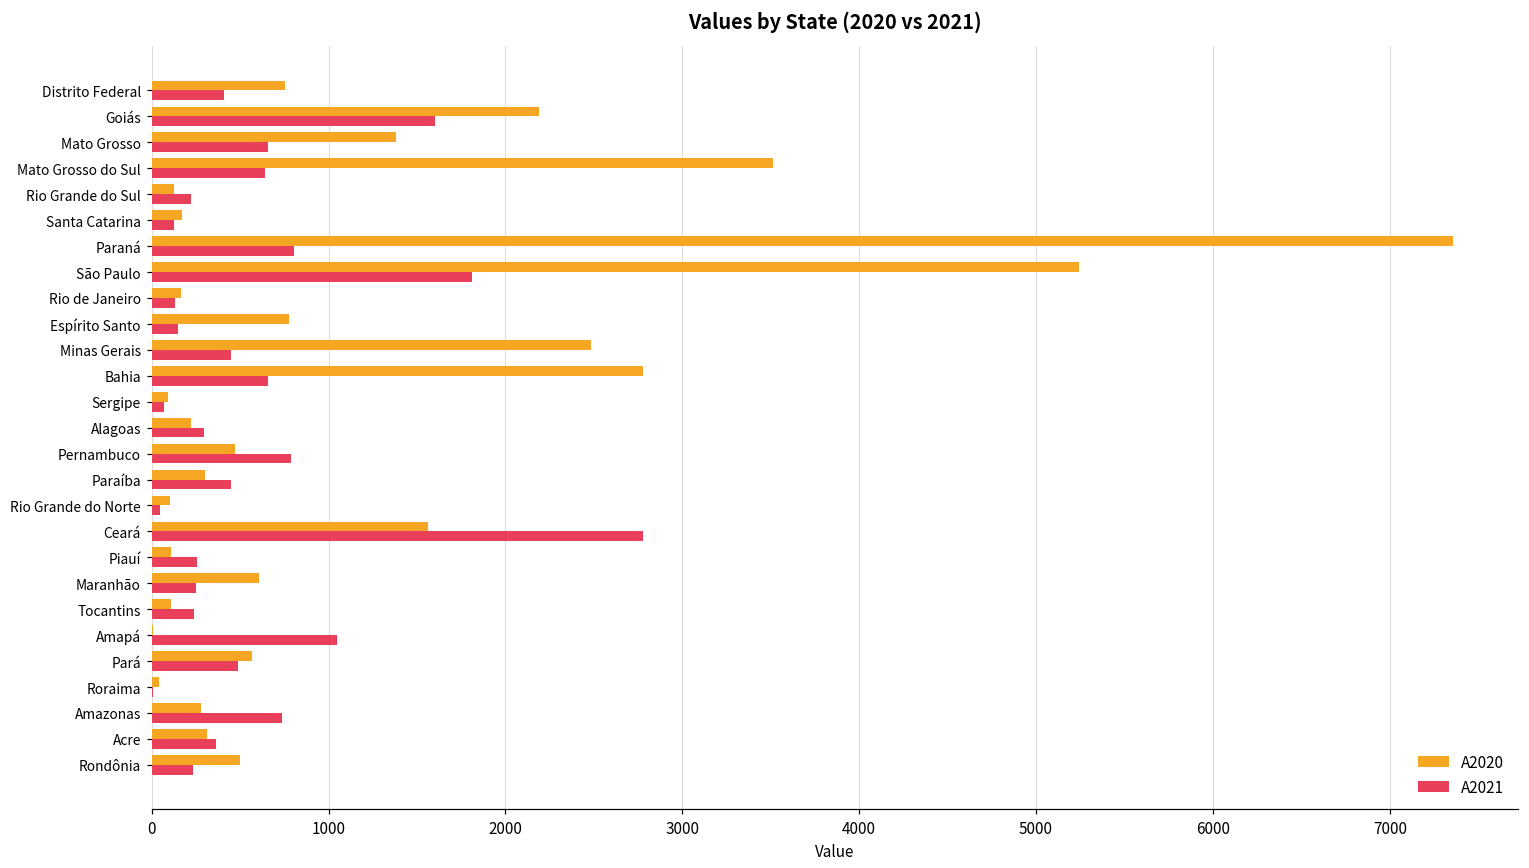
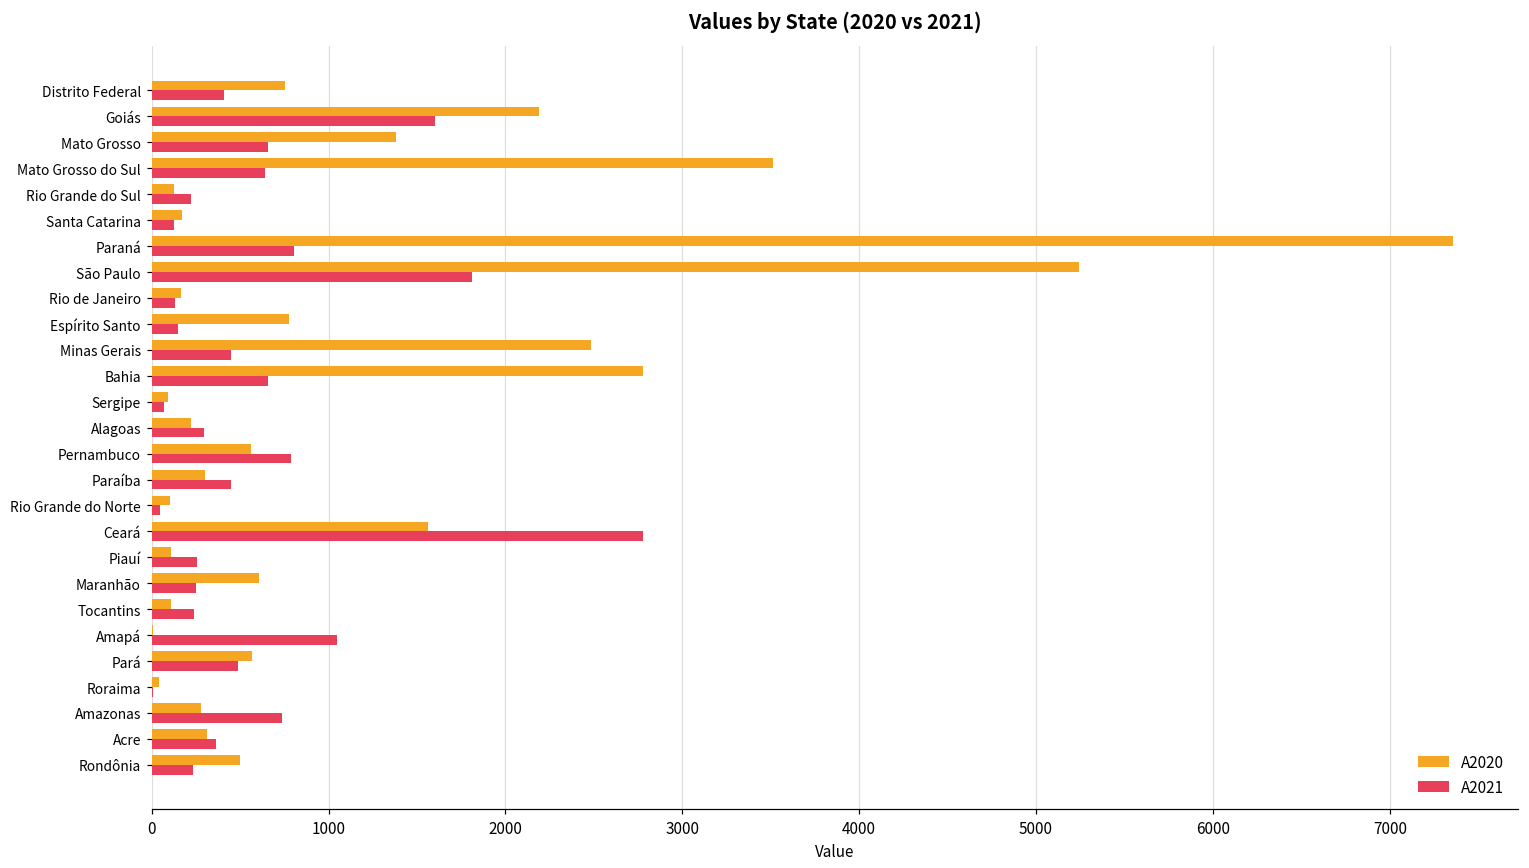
A2020, Pernambuco: 470 -> 560
